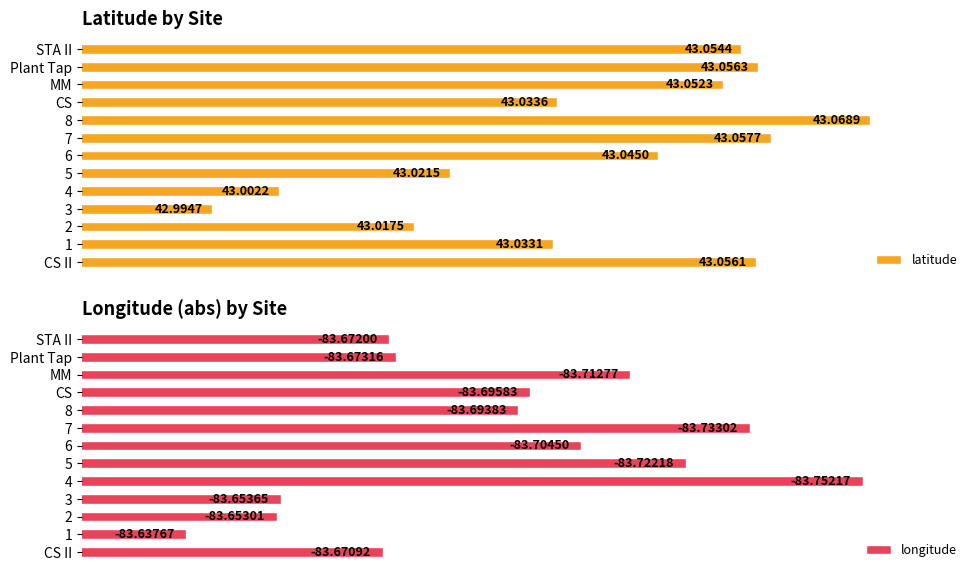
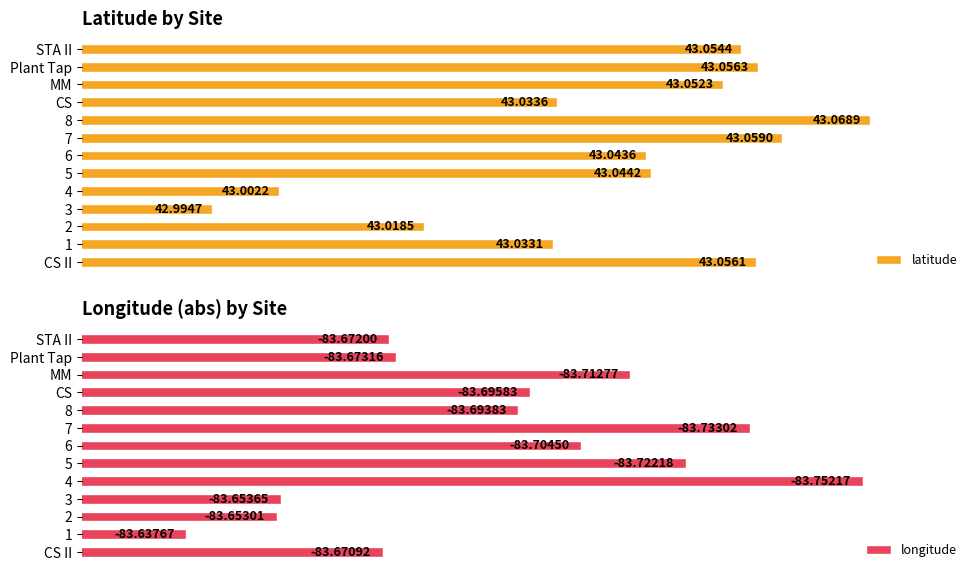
Latitude by Site, 7: 43.0577 -> 43.0590
Latitude by Site, 6: 43.0450 -> 43.0436
Latitude by Site, 5: 43.0215 -> 43.0442
Latitude by Site, 2: 43.0175 -> 43.0185
